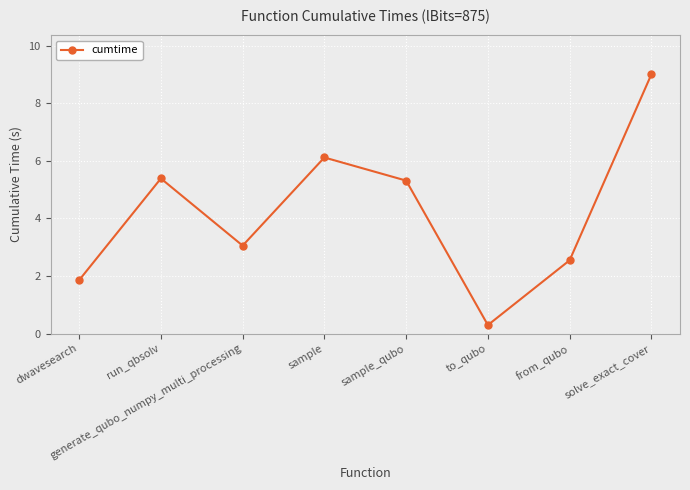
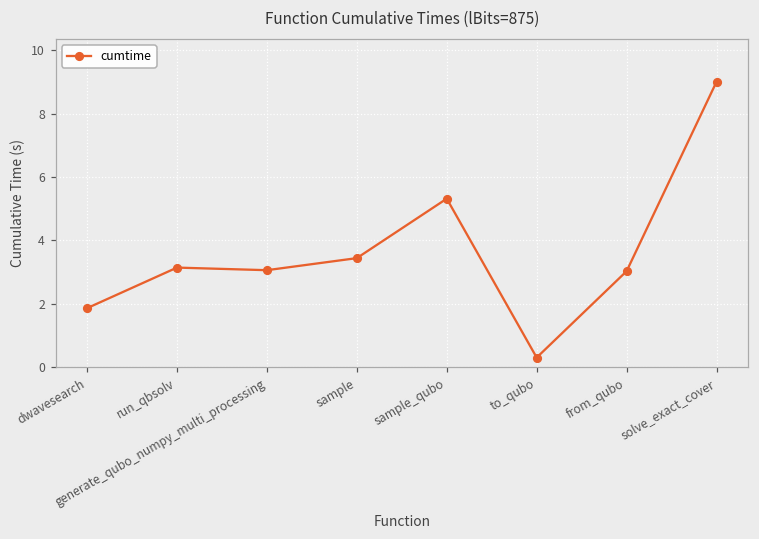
run_qbsolv: 5.4 -> 3.1
sample: 6.1 -> 3.4
from_qubo: 2.5 -> 3.0
